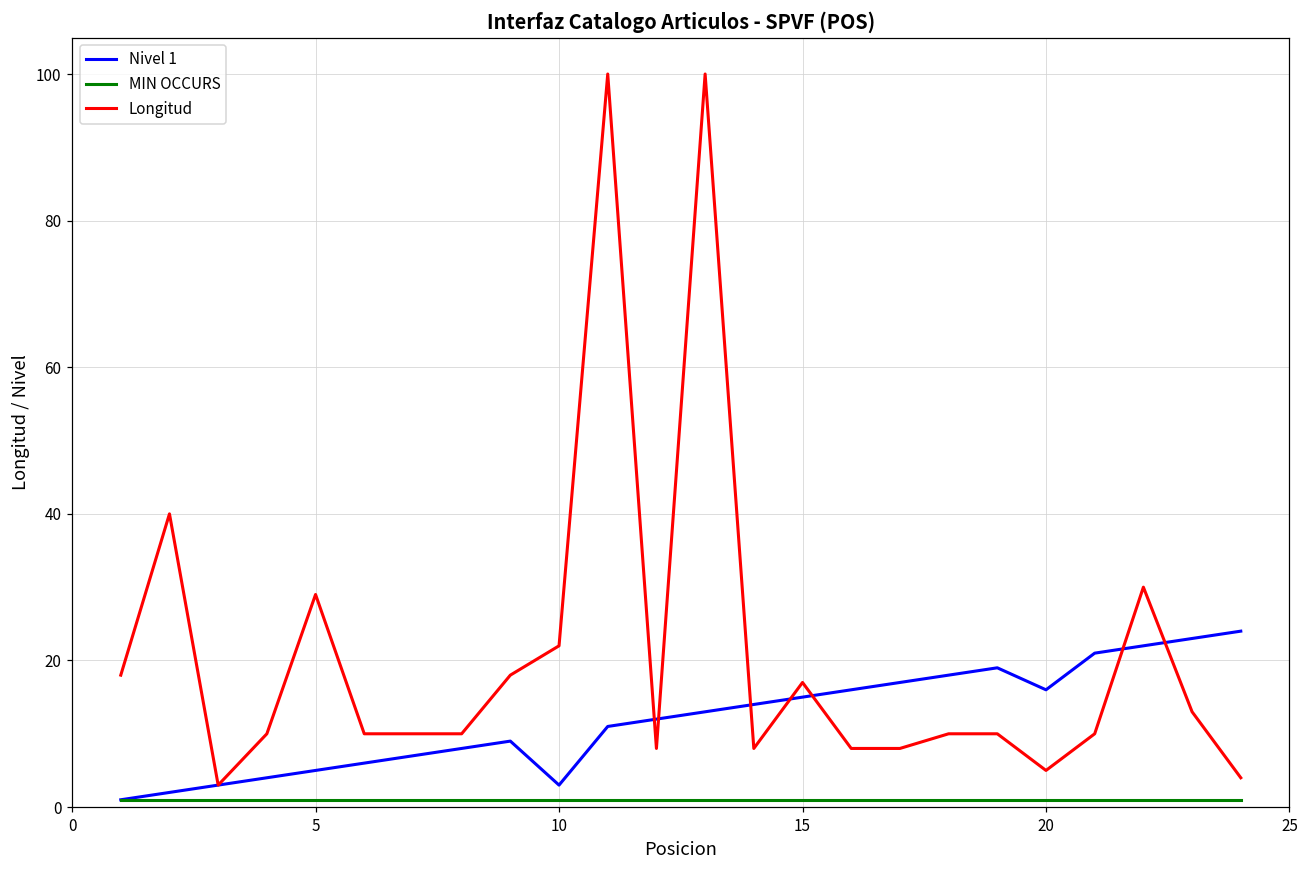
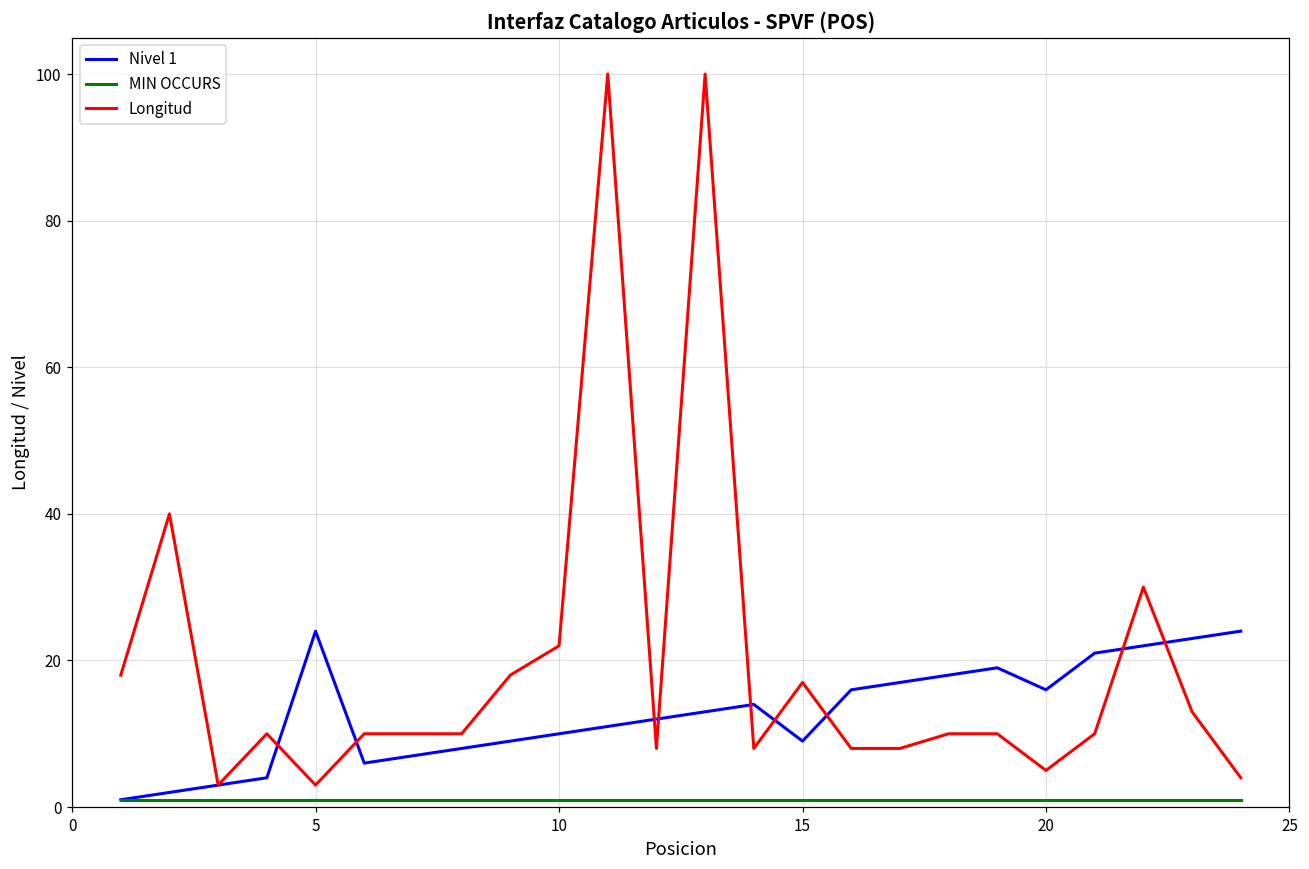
Nivel 1, 5: 5 -> 24
Longitud, 5: 29 -> 3
Nivel 1, 10: 3 -> 10
Nivel 1, 15: 15 -> 9
